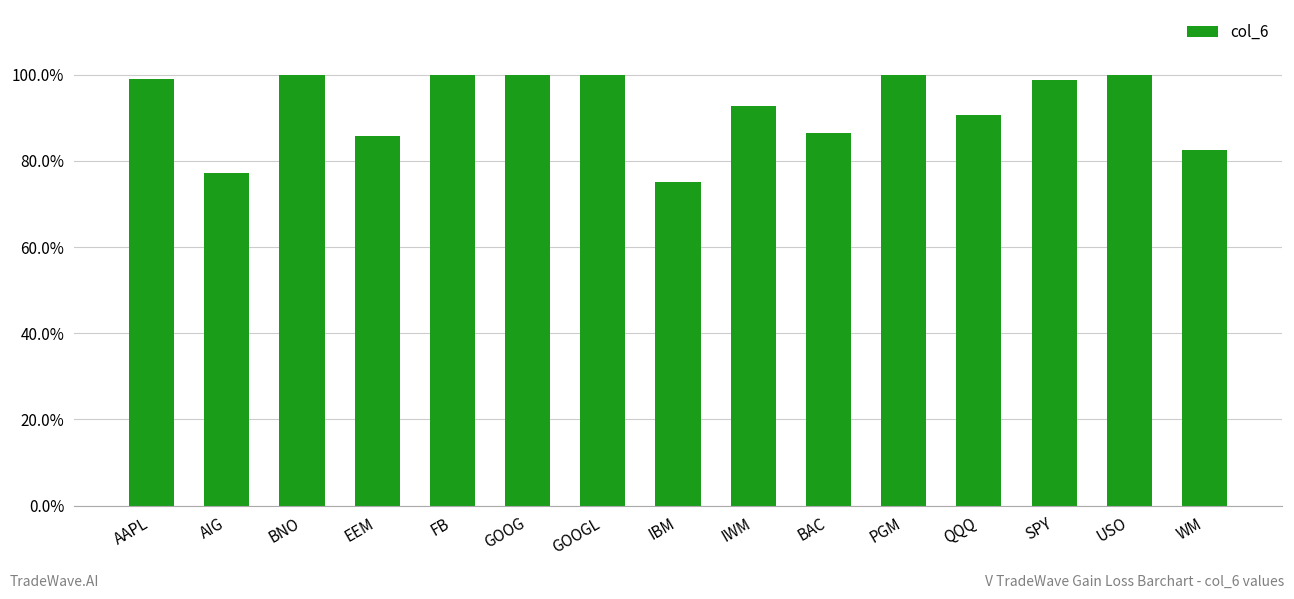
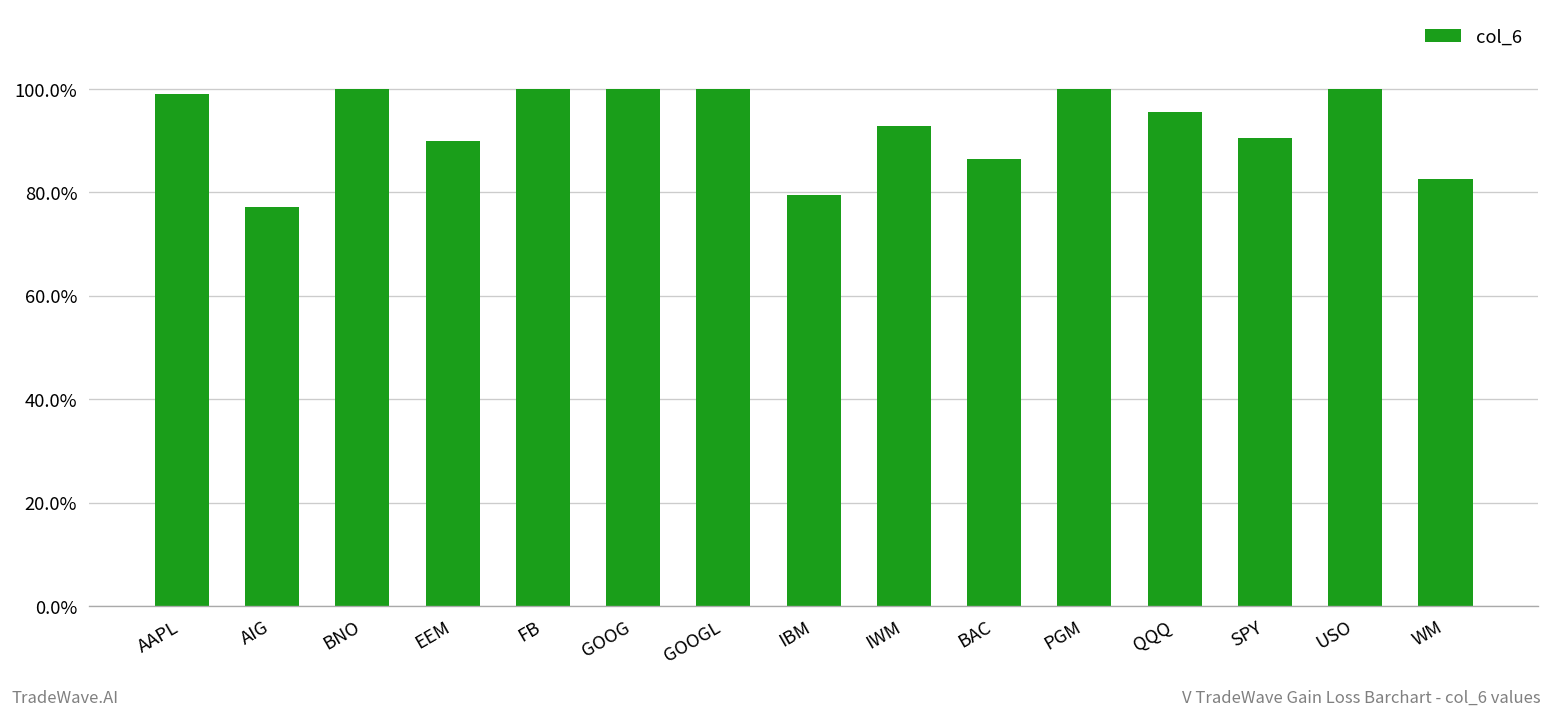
EEM: 86% -> 90%
IBM: 75% -> 79%
QQQ: 91% -> 96%
SPY: 99% -> 90%
